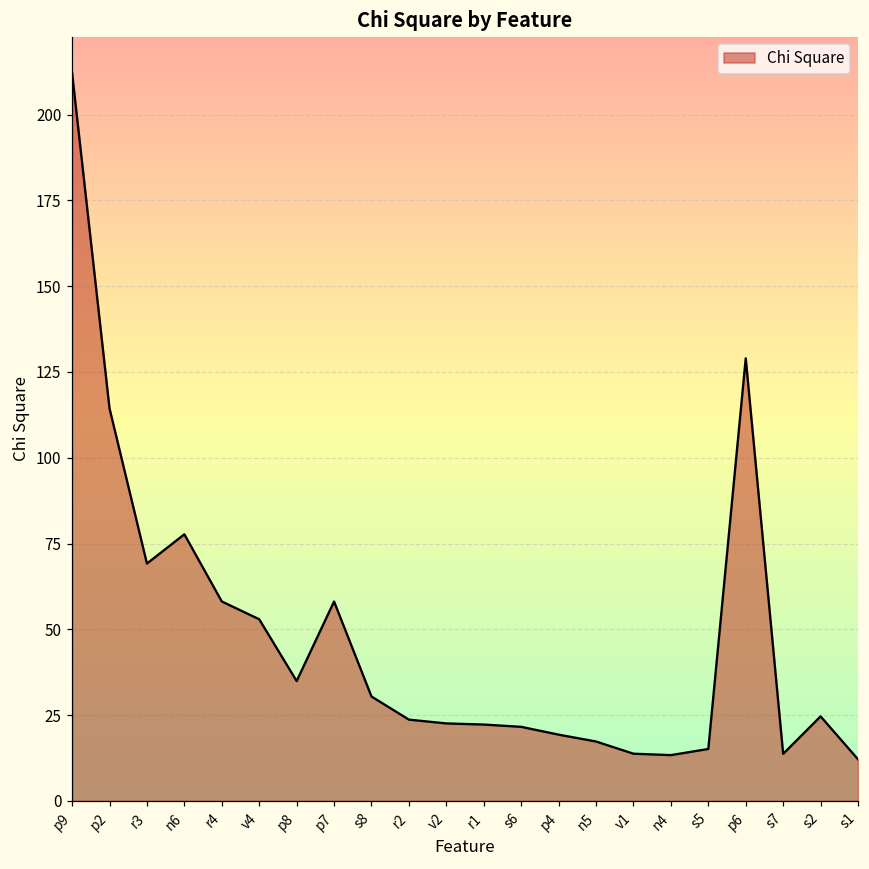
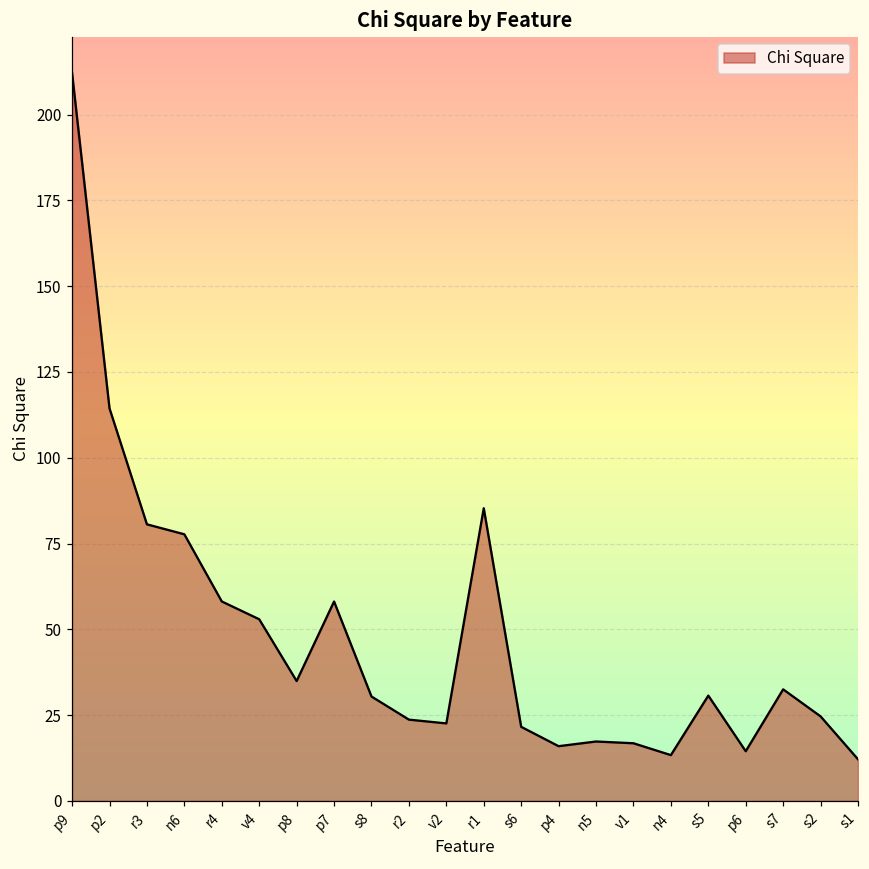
r3: 69 -> 81
r1: 22 -> 85
p4: 19 -> 16
v1: 14 -> 17
s5: 15 -> 31
p6: 129 -> 14
s7: 14 -> 33
